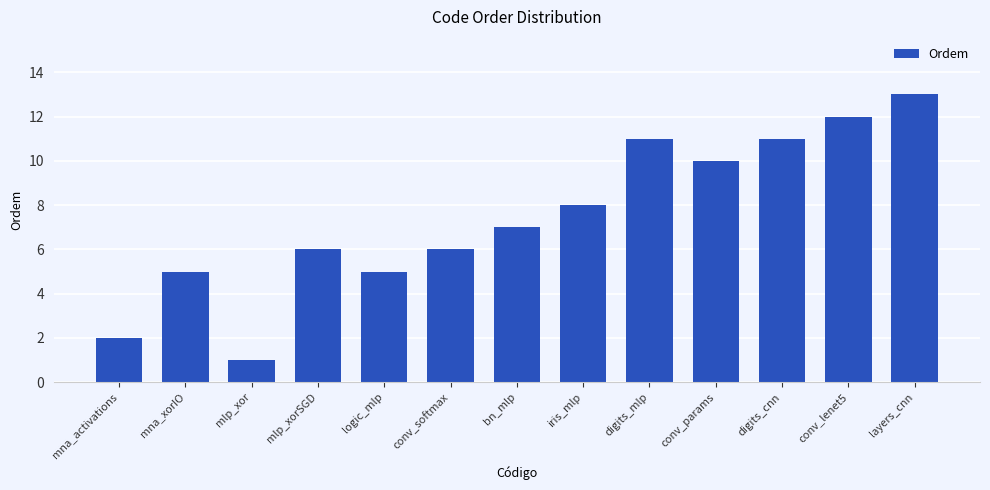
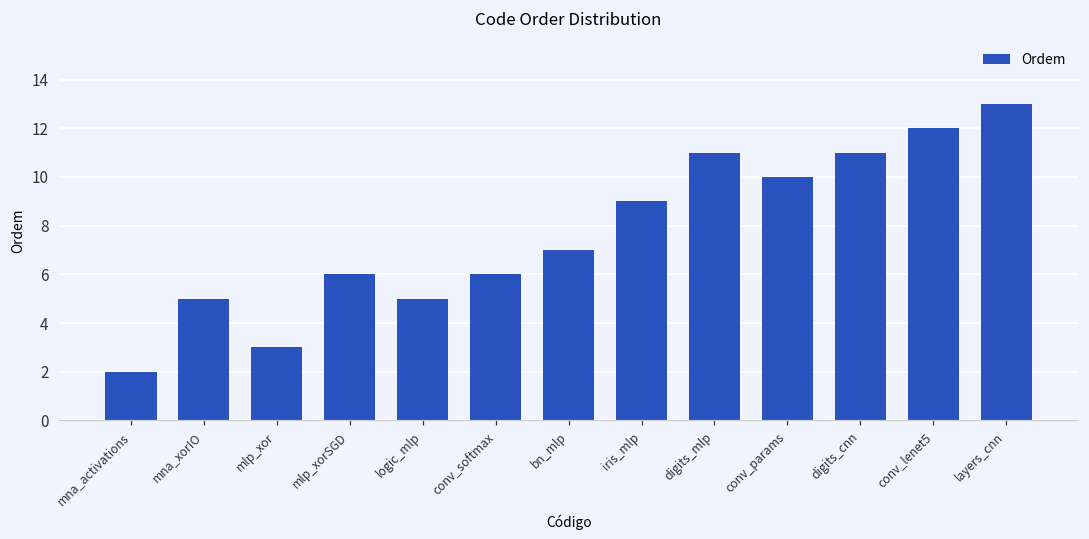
mlp_xor: 1 -> 3
iris_mlp: 8 -> 9
